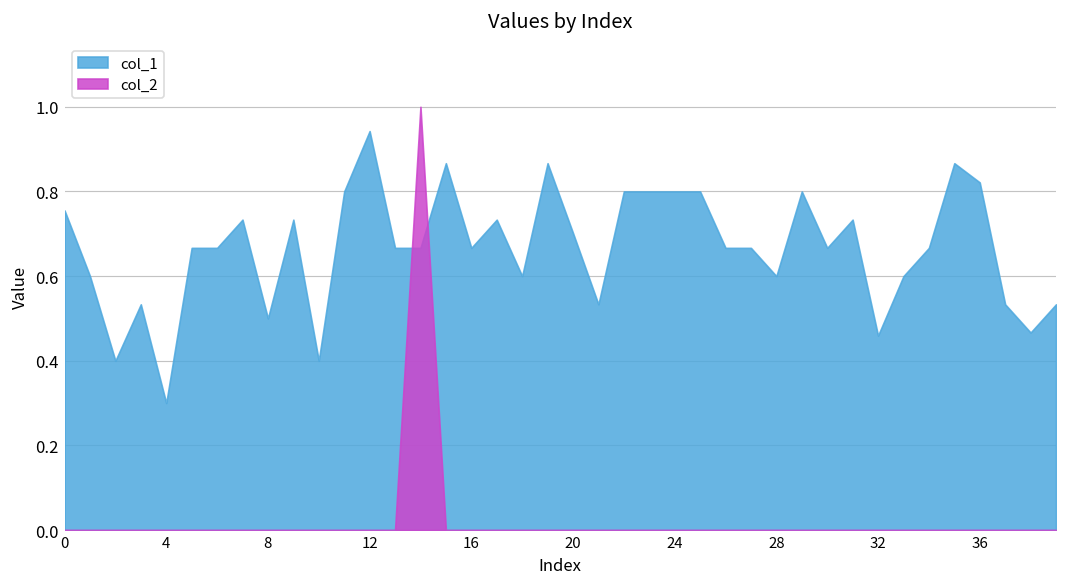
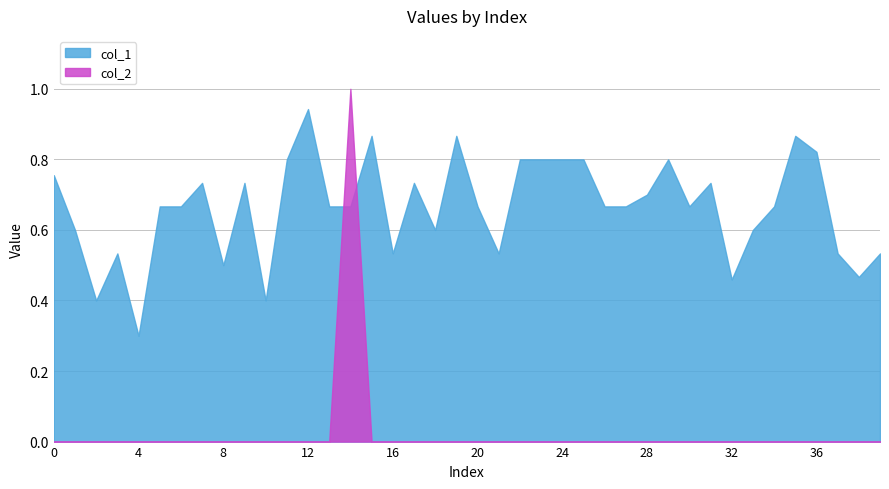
col_1, 16: 0.67 -> 0.53
col_1, 20: 0.70 -> 0.67
col_1, 28: 0.6 -> 0.7
